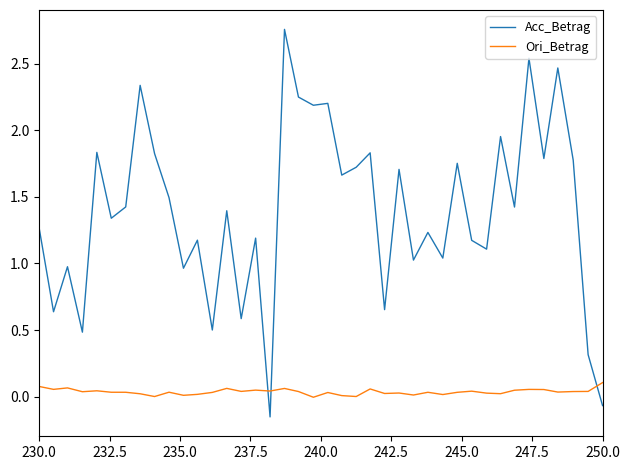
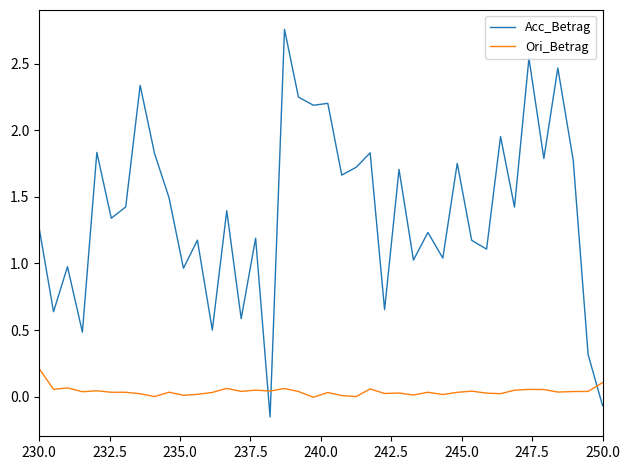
Ori_Betrag, 230.0: 0.08 -> 0.21
